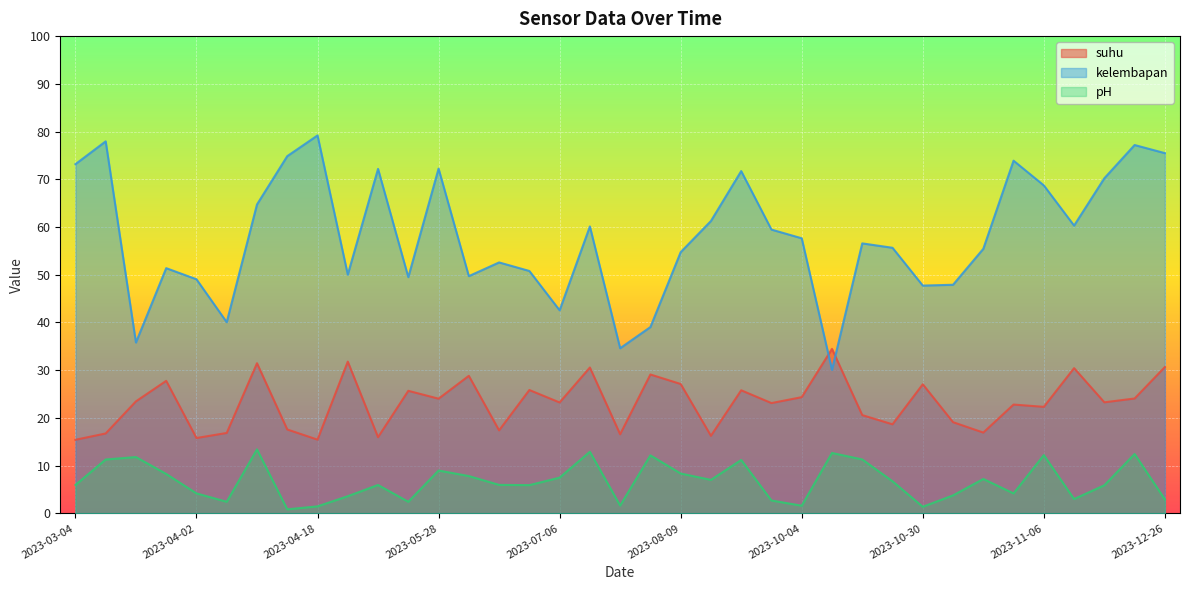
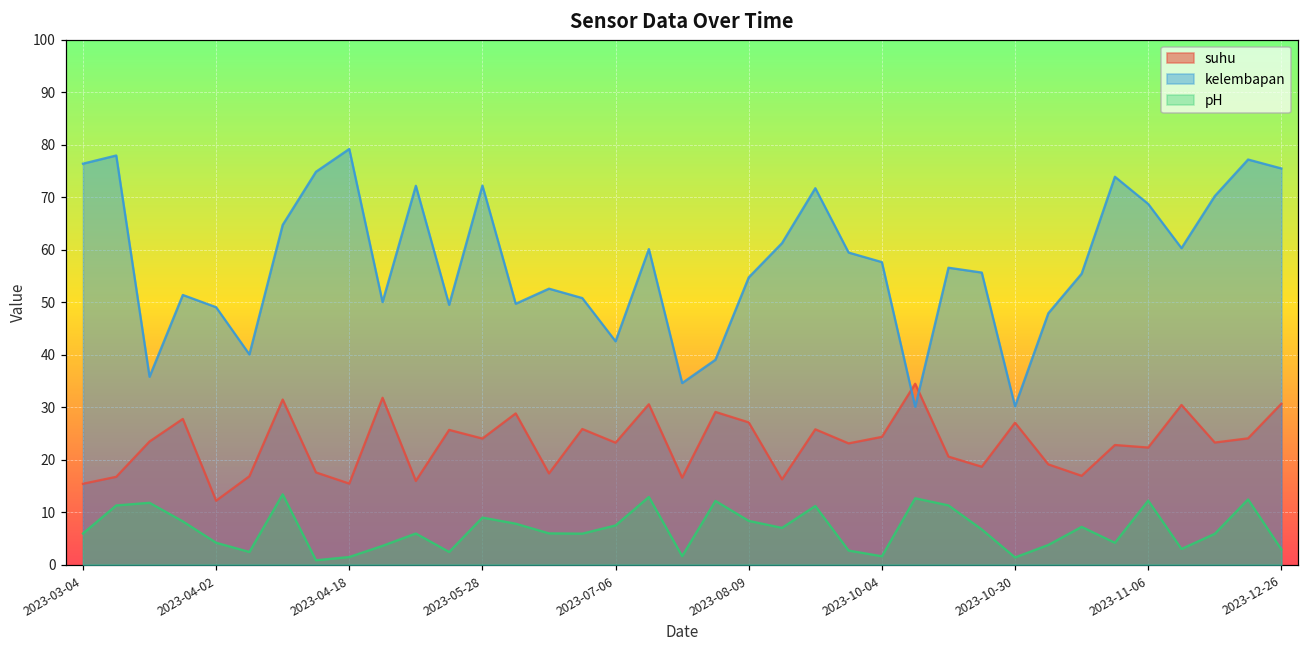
kelembapan, 2023-03-04: 73 -> 76
suhu, 2023-04-02: 16 -> 12
kelembapan, 2023-10-30: 48 -> 30
